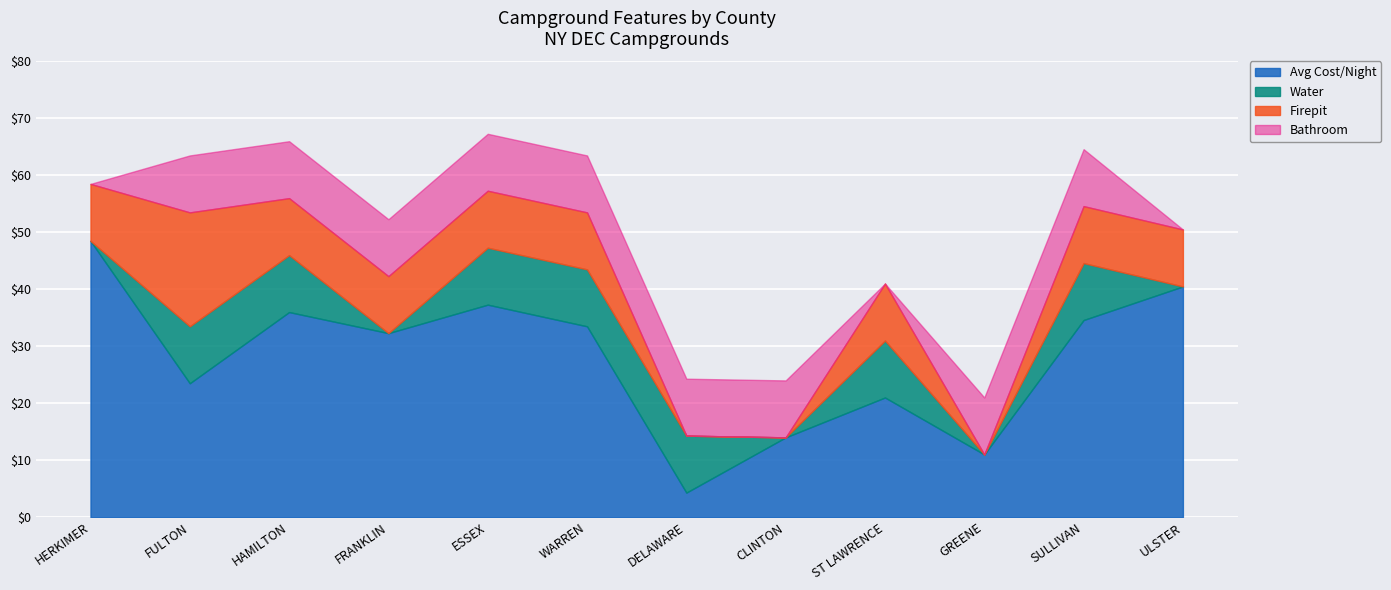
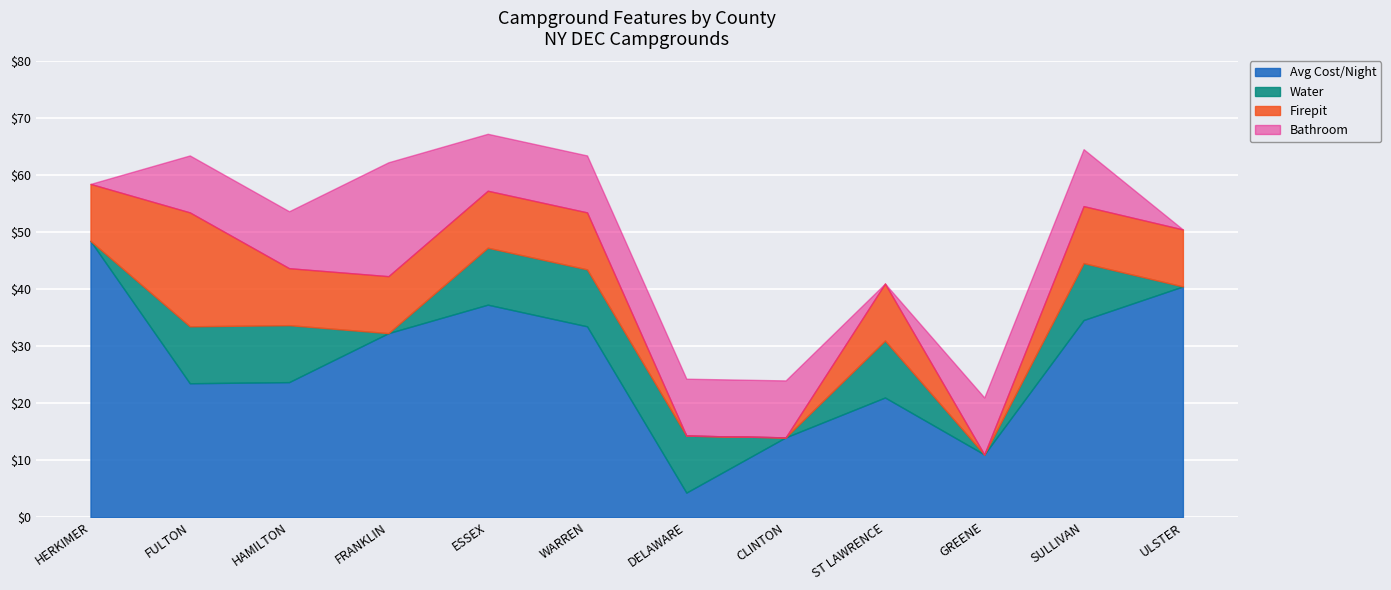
Avg Cost/Night, HAMILTON: $36 -> $24
Bathroom, FRANKLIN: $10 -> $20
